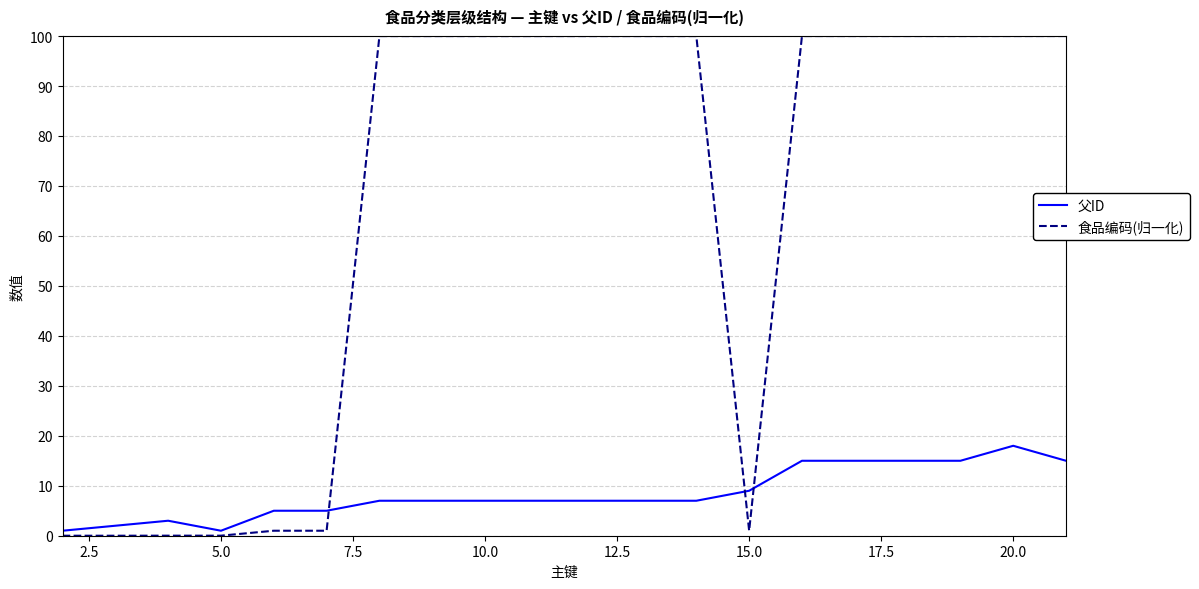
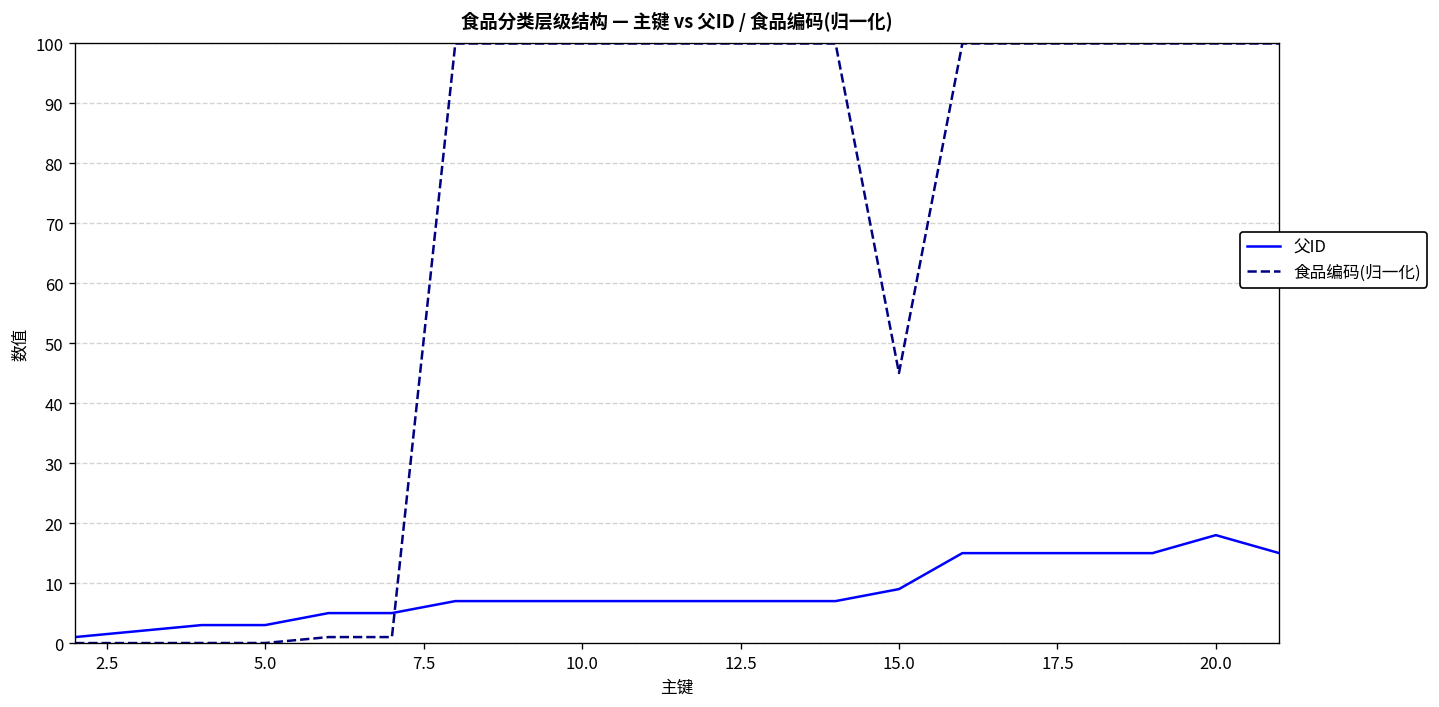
父ID, 5.0: 1 -> 3
食品编码(归一化), 15.0: 1 -> 45
